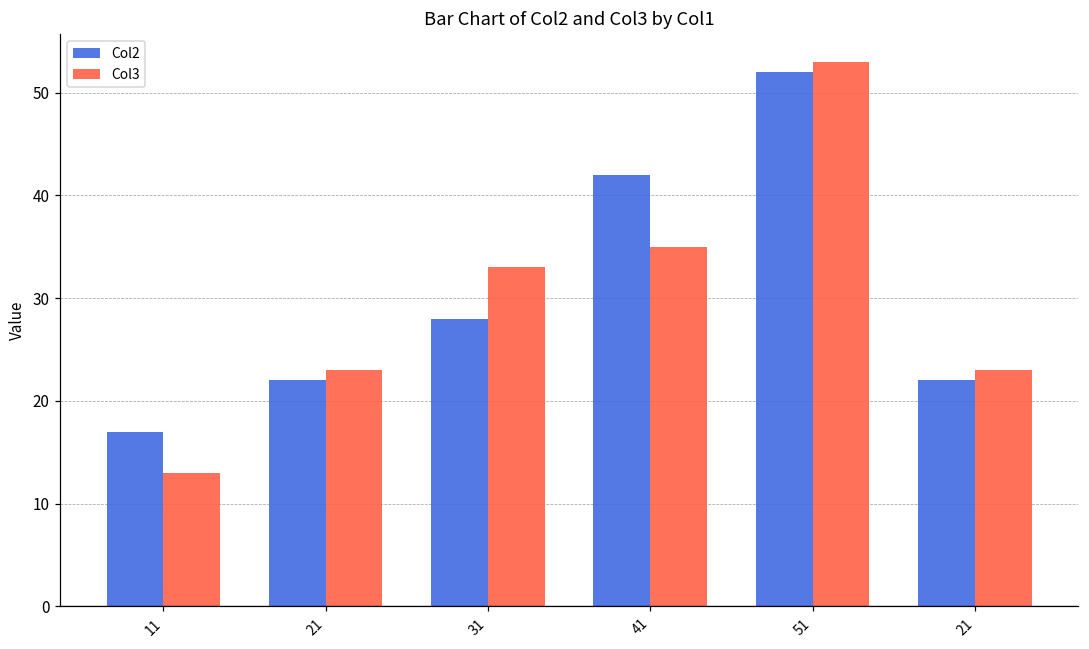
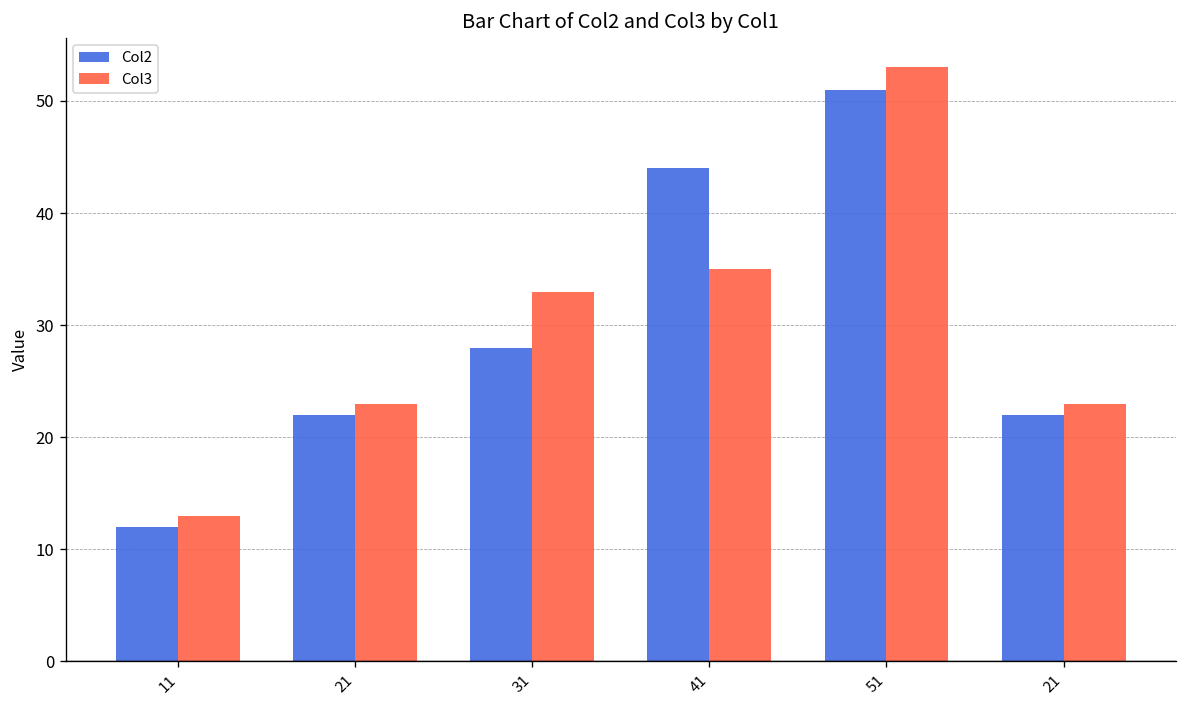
Col2, 11: 17 -> 12
Col2, 41: 42 -> 44
Col2, 51: 52 -> 51
